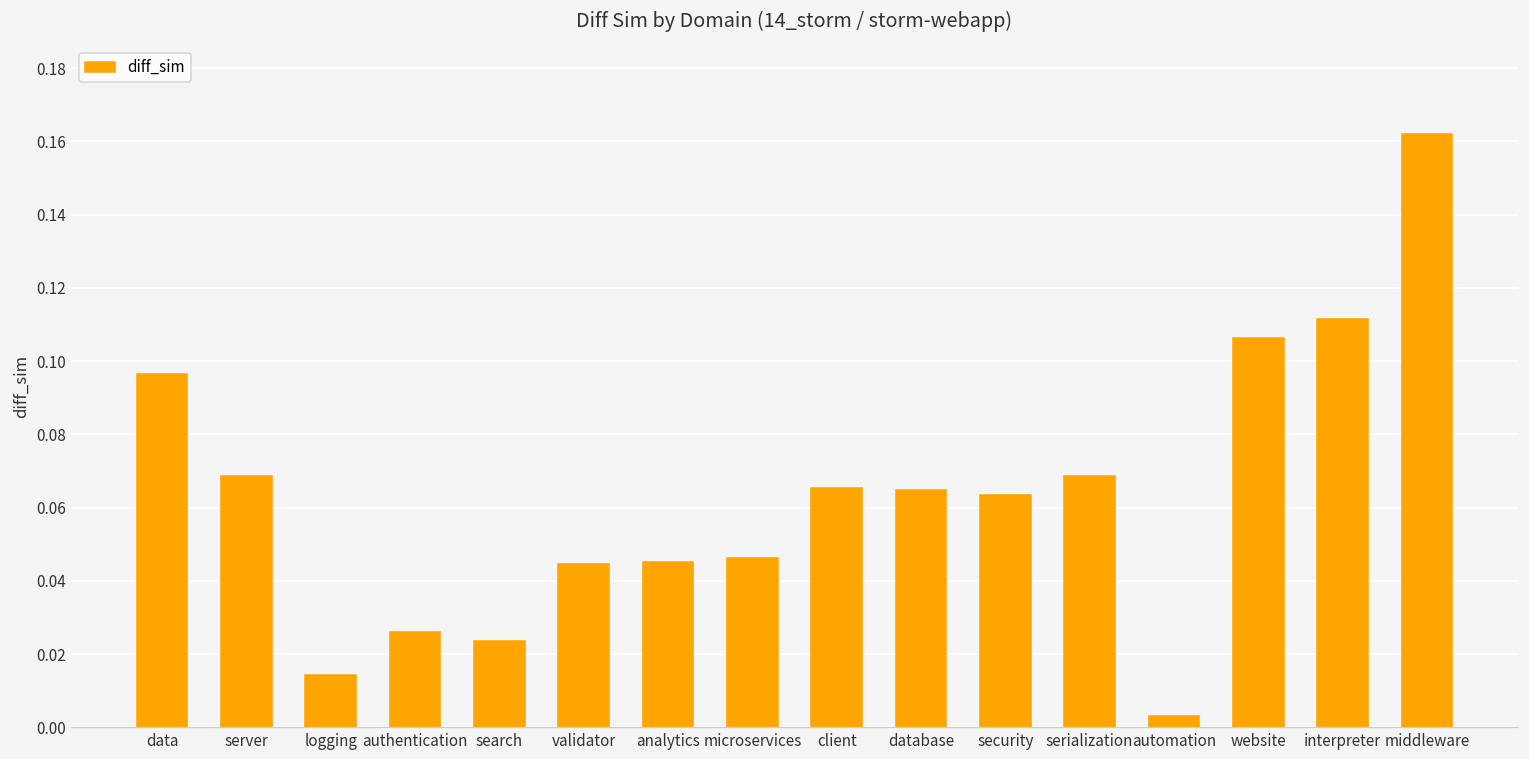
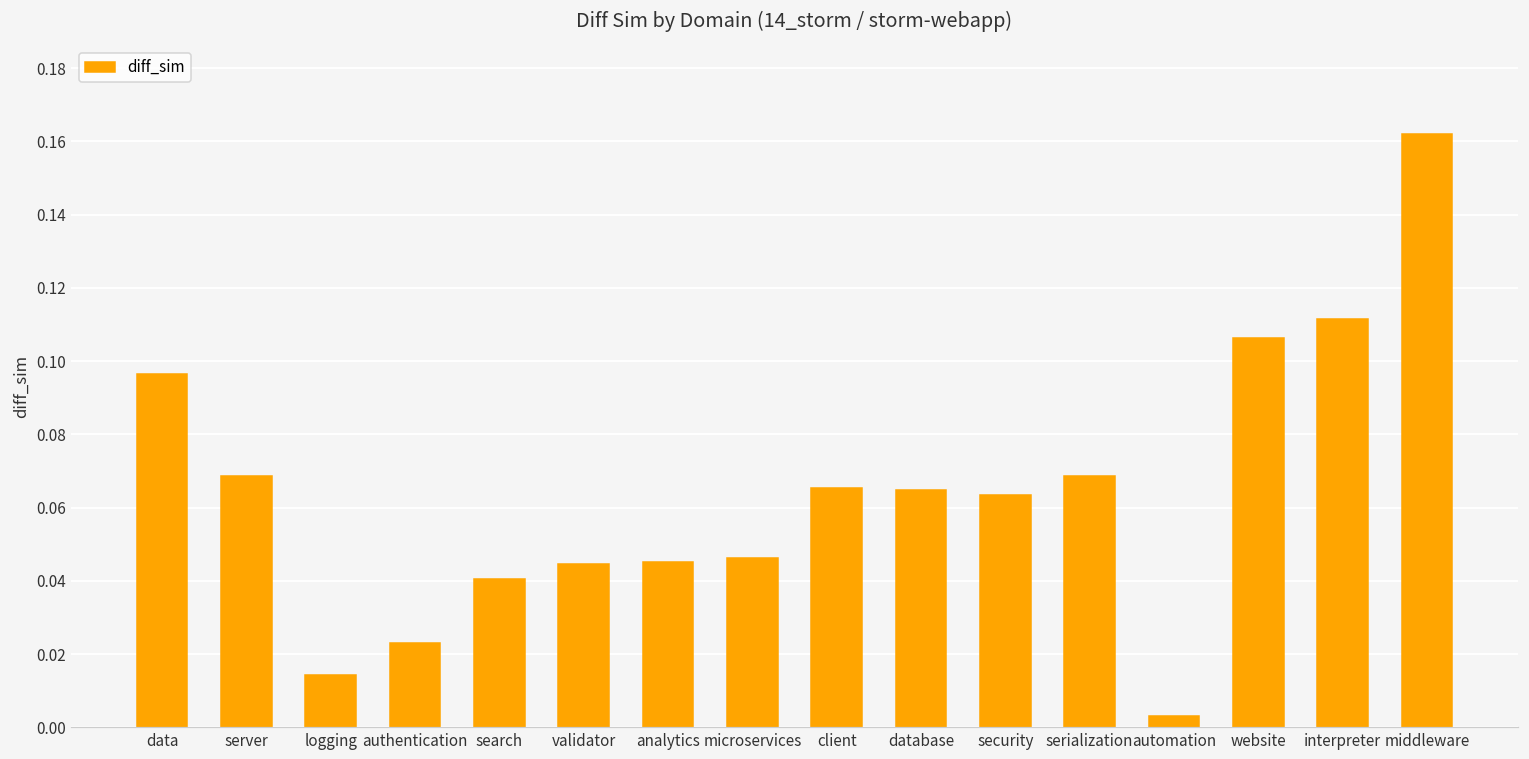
authentication: 0.026 -> 0.023
search: 0.023 -> 0.041
